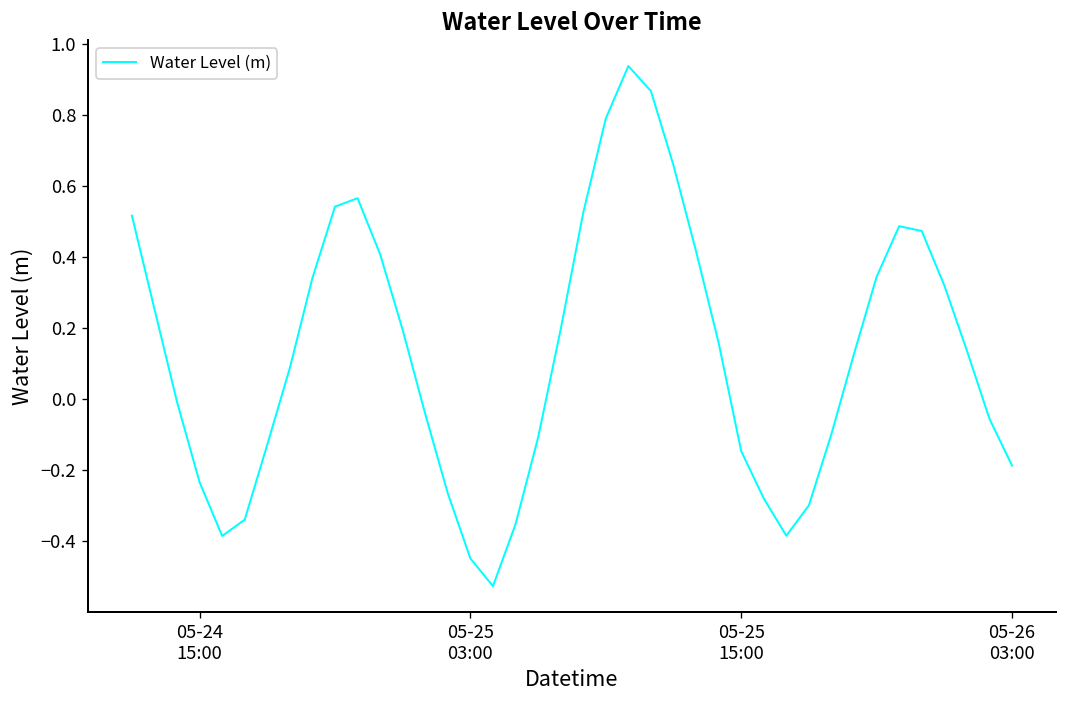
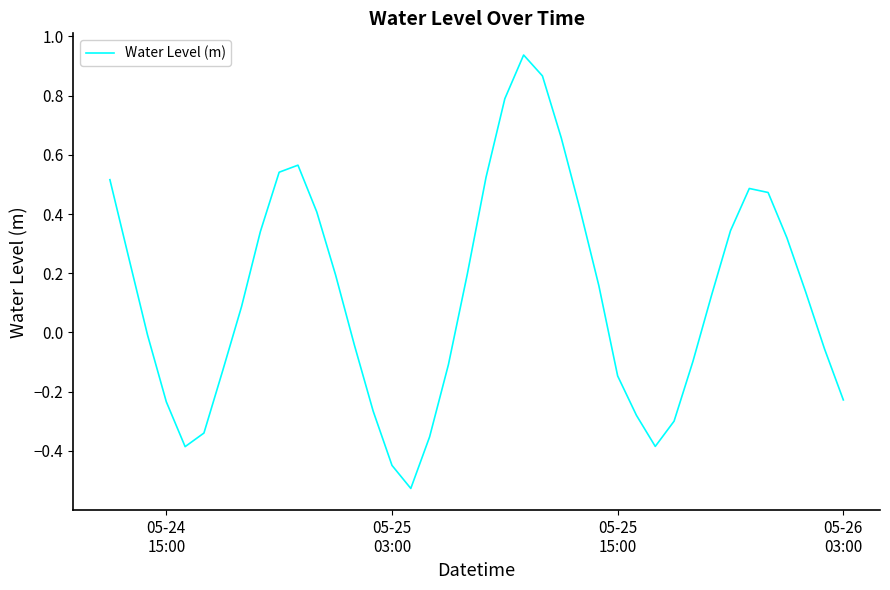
05-26 03:00: -0.19 -> -0.23
